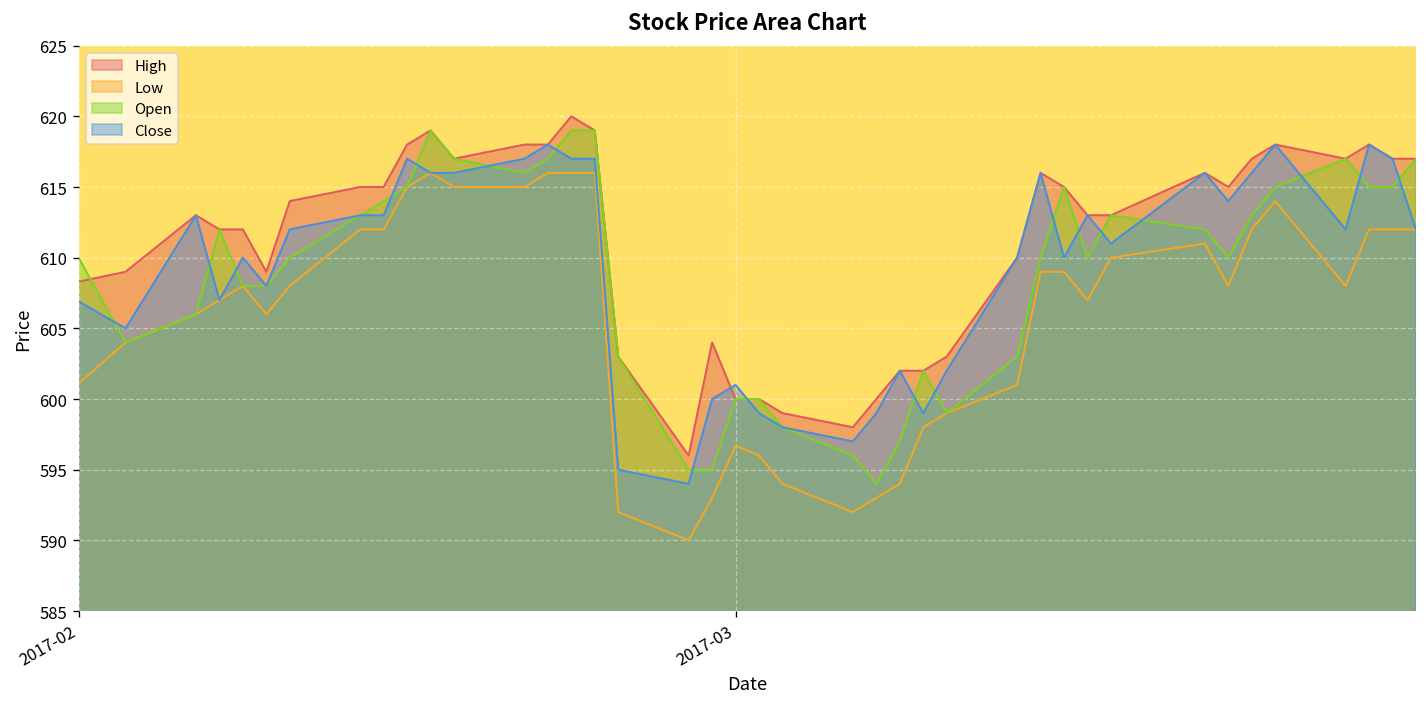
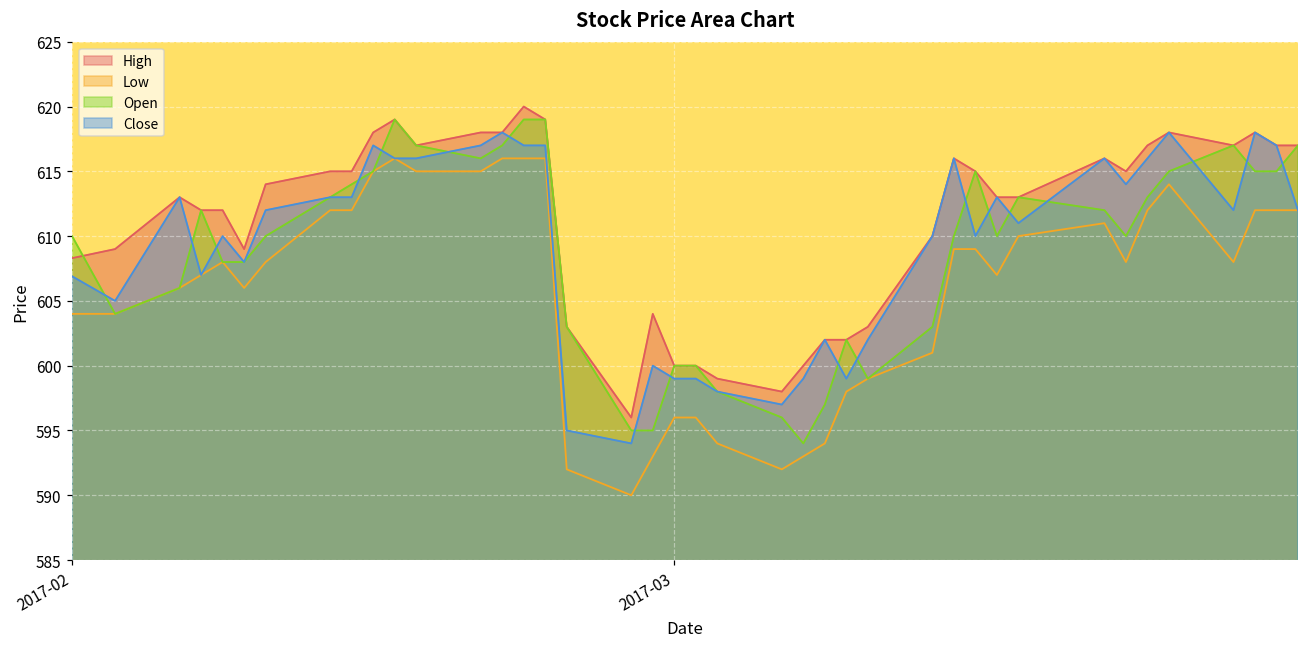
Low, 2017-02: 601.1 -> 604.0
Low, 2017-03: 596.7 -> 596.0
Close, 2017-03: 601 -> 599
